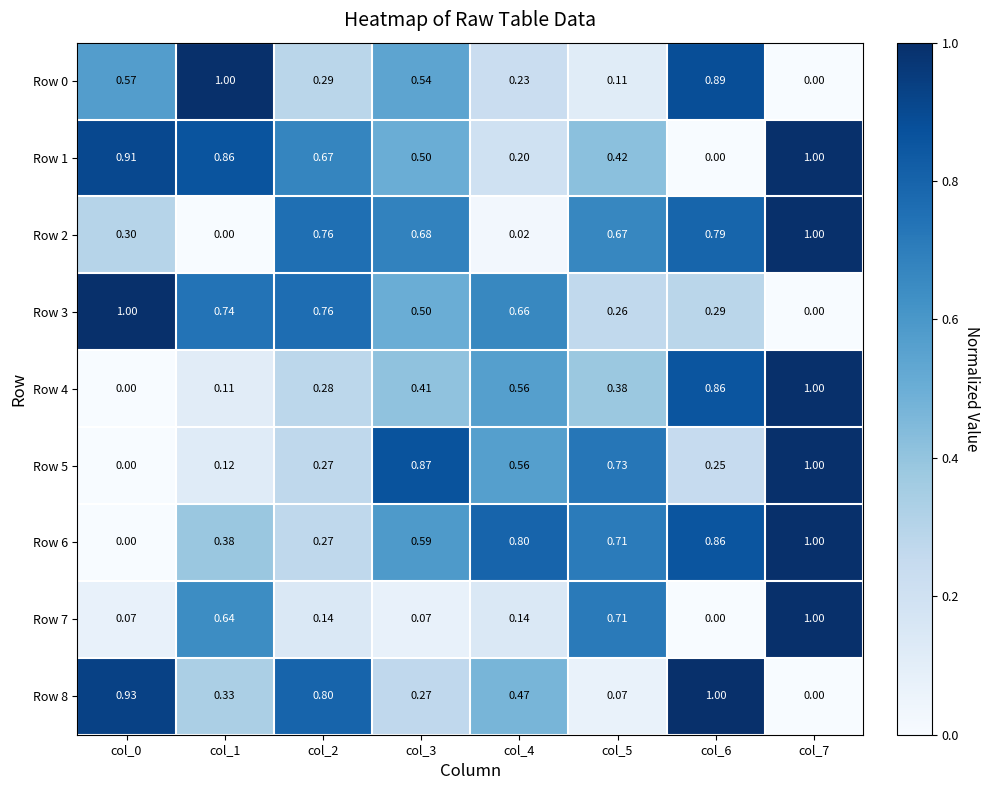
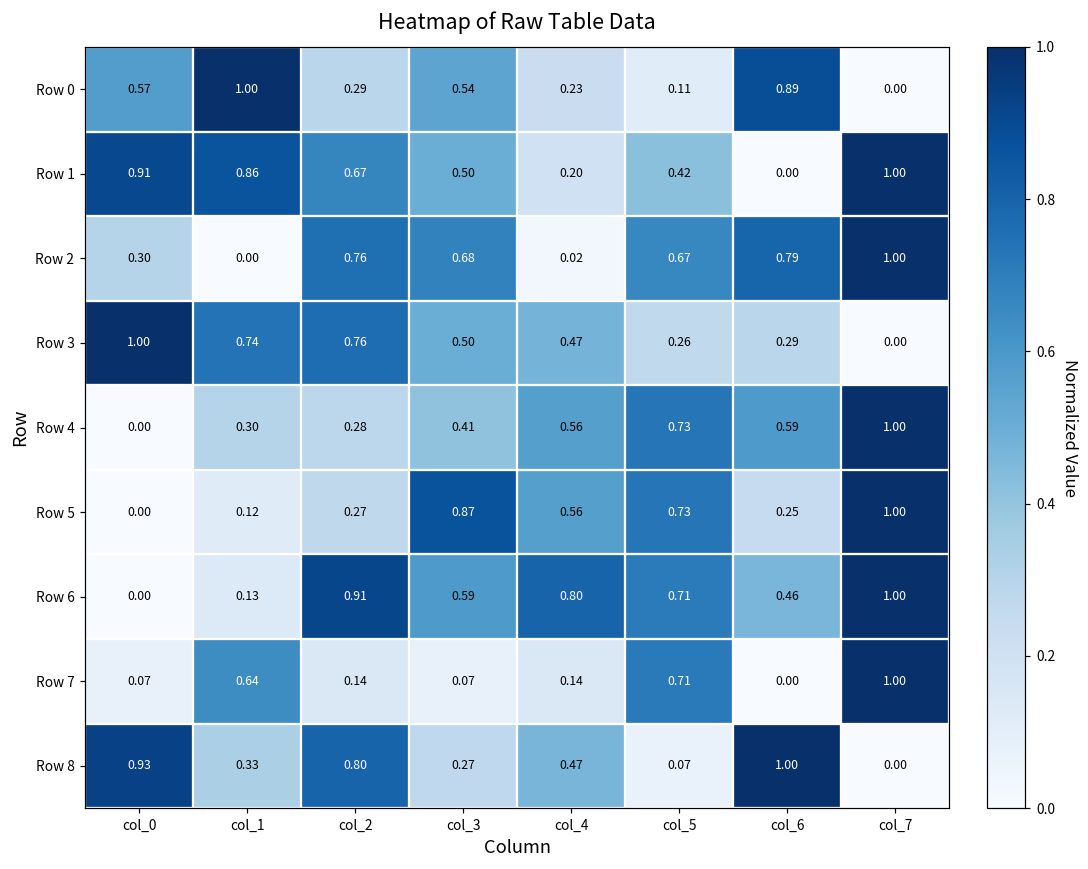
Row 3, col_4: 0.66 -> 0.47
Row 4, col_1: 0.11 -> 0.30
Row 4, col_5: 0.38 -> 0.73
Row 4, col_6: 0.86 -> 0.59
Row 6, col_1: 0.38 -> 0.13
Row 6, col_2: 0.27 -> 0.91
Row 6, col_6: 0.86 -> 0.46
